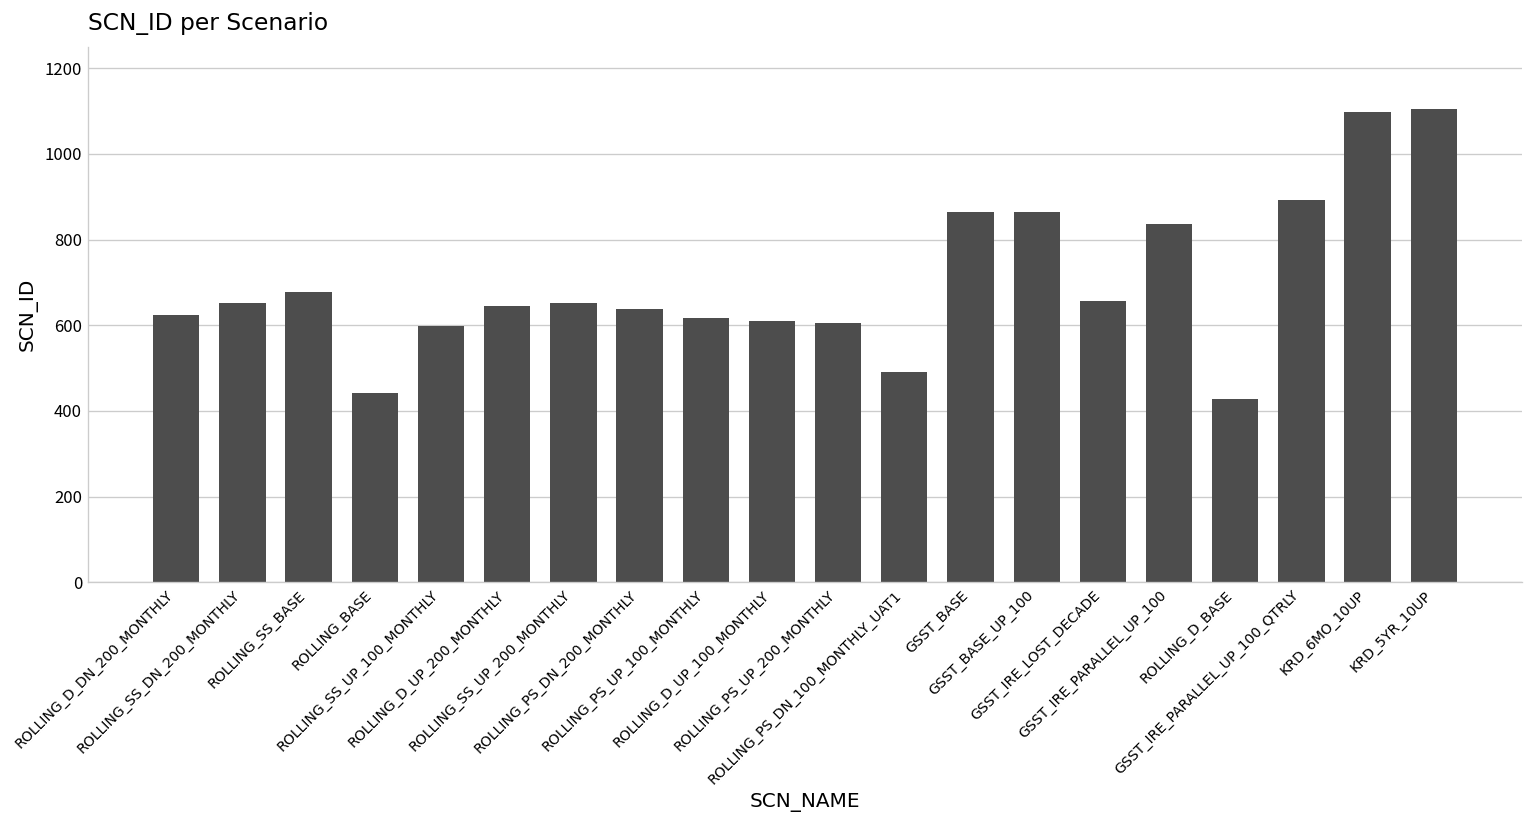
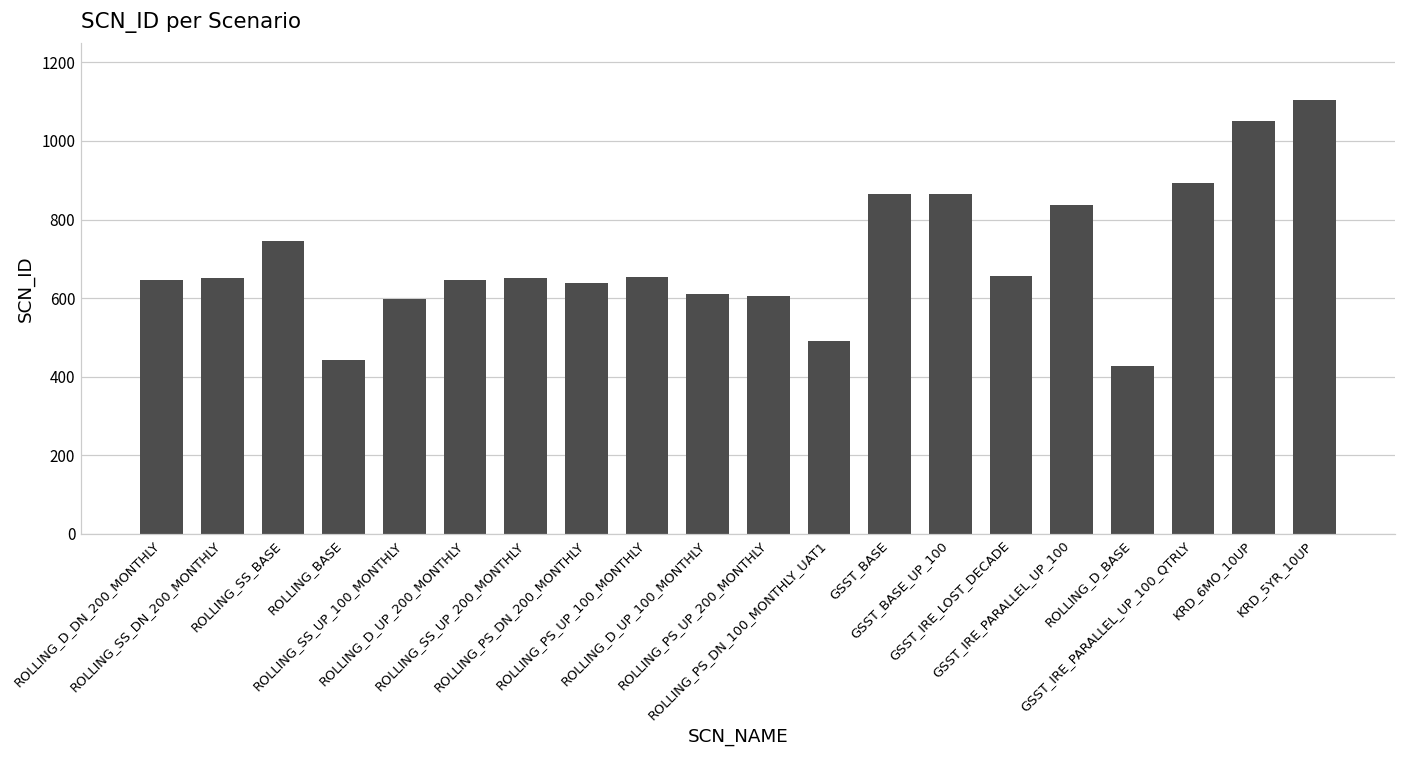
ROLLING_D_DN_200_MONTHLY: 620 -> 650
ROLLING_SS_BASE: 680 -> 750
ROLLING_PS_UP_100_MONTHLY: 620 -> 650
KRD_6MO_10UP: 1100 -> 1050
